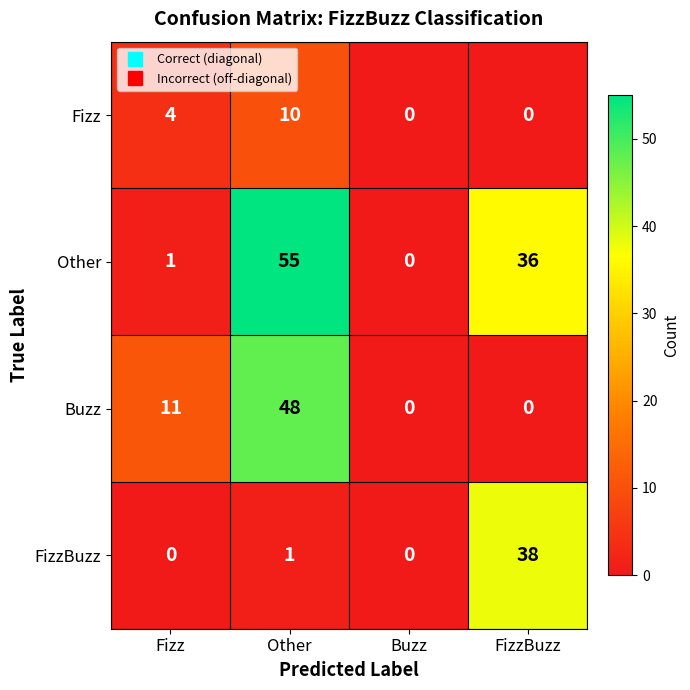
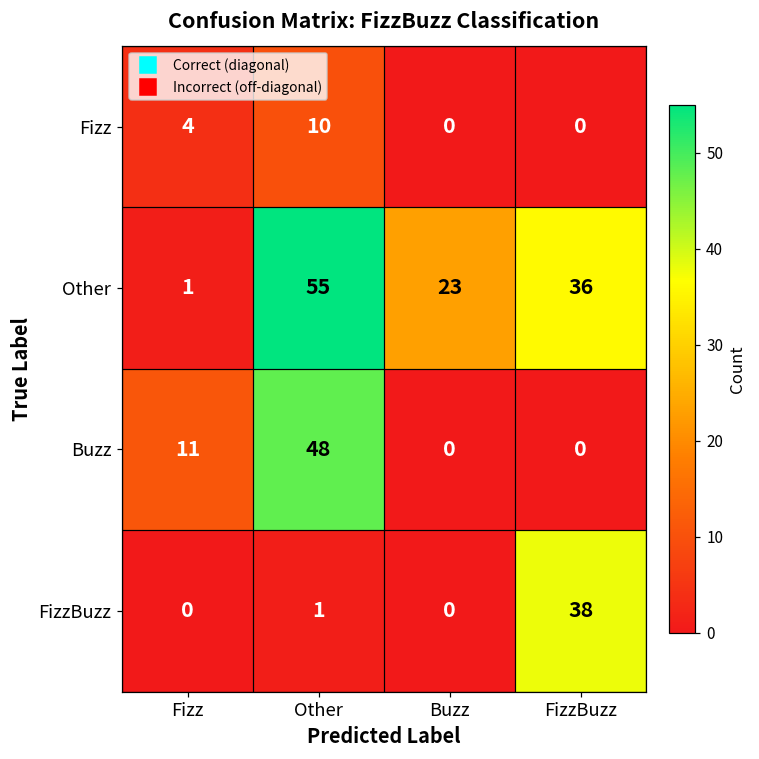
Other, Buzz: 0 -> 23
